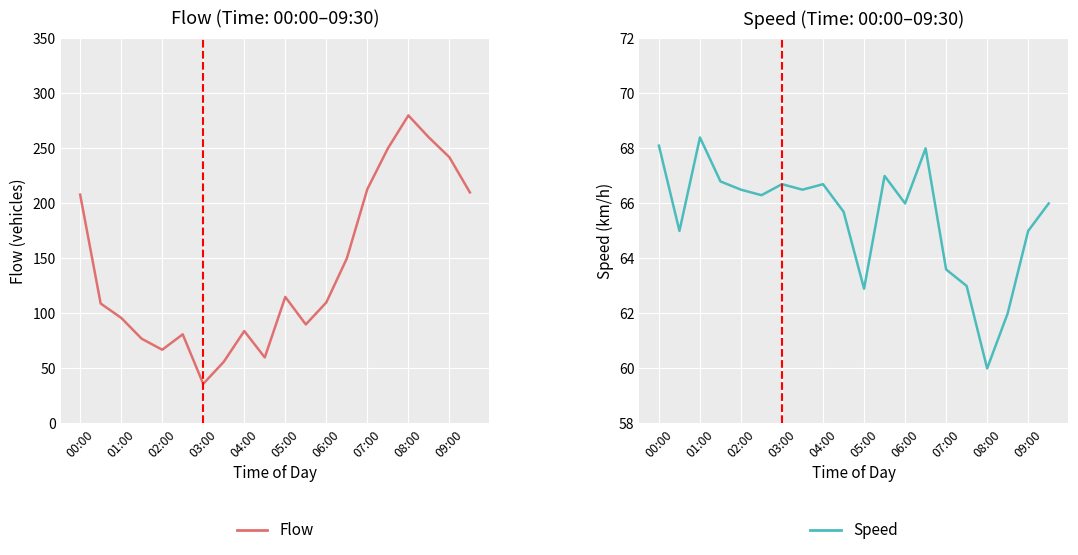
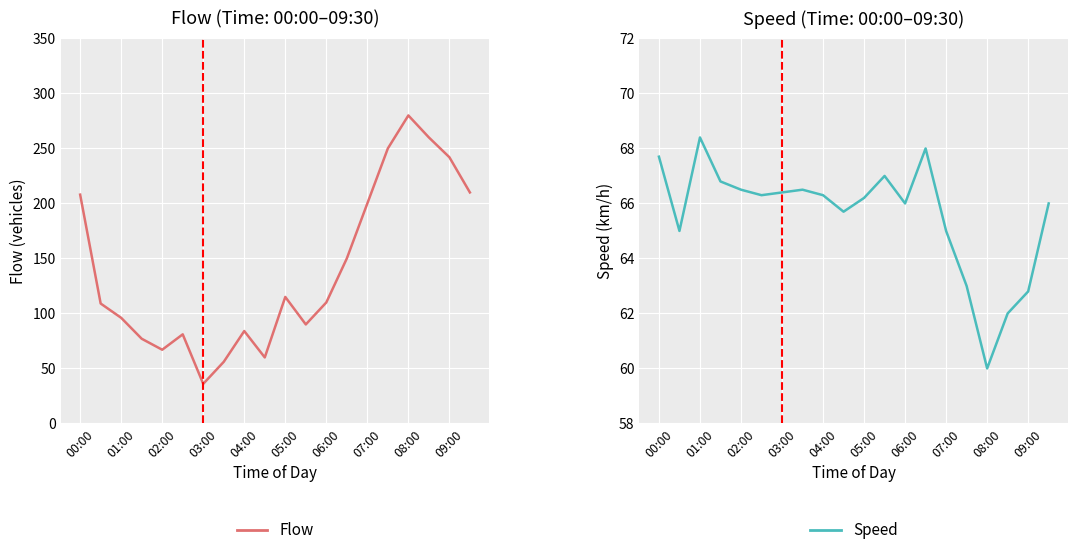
Flow (Time: 00:00–09:30), 07:00: 213 -> 200
Speed (Time: 00:00–09:30), 00:00: 68.1 -> 67.7
Speed (Time: 00:00–09:30), 03:00: 66.7 -> 66.4
Speed (Time: 00:00–09:30), 04:00: 66.7 -> 66.3
Speed (Time: 00:00–09:30), 05:00: 62.9 -> 66.2
Speed (Time: 00:00–09:30), 07:00: 63.6 -> 65.0
Speed (Time: 00:00–09:30), 09:00: 65.0 -> 62.8
